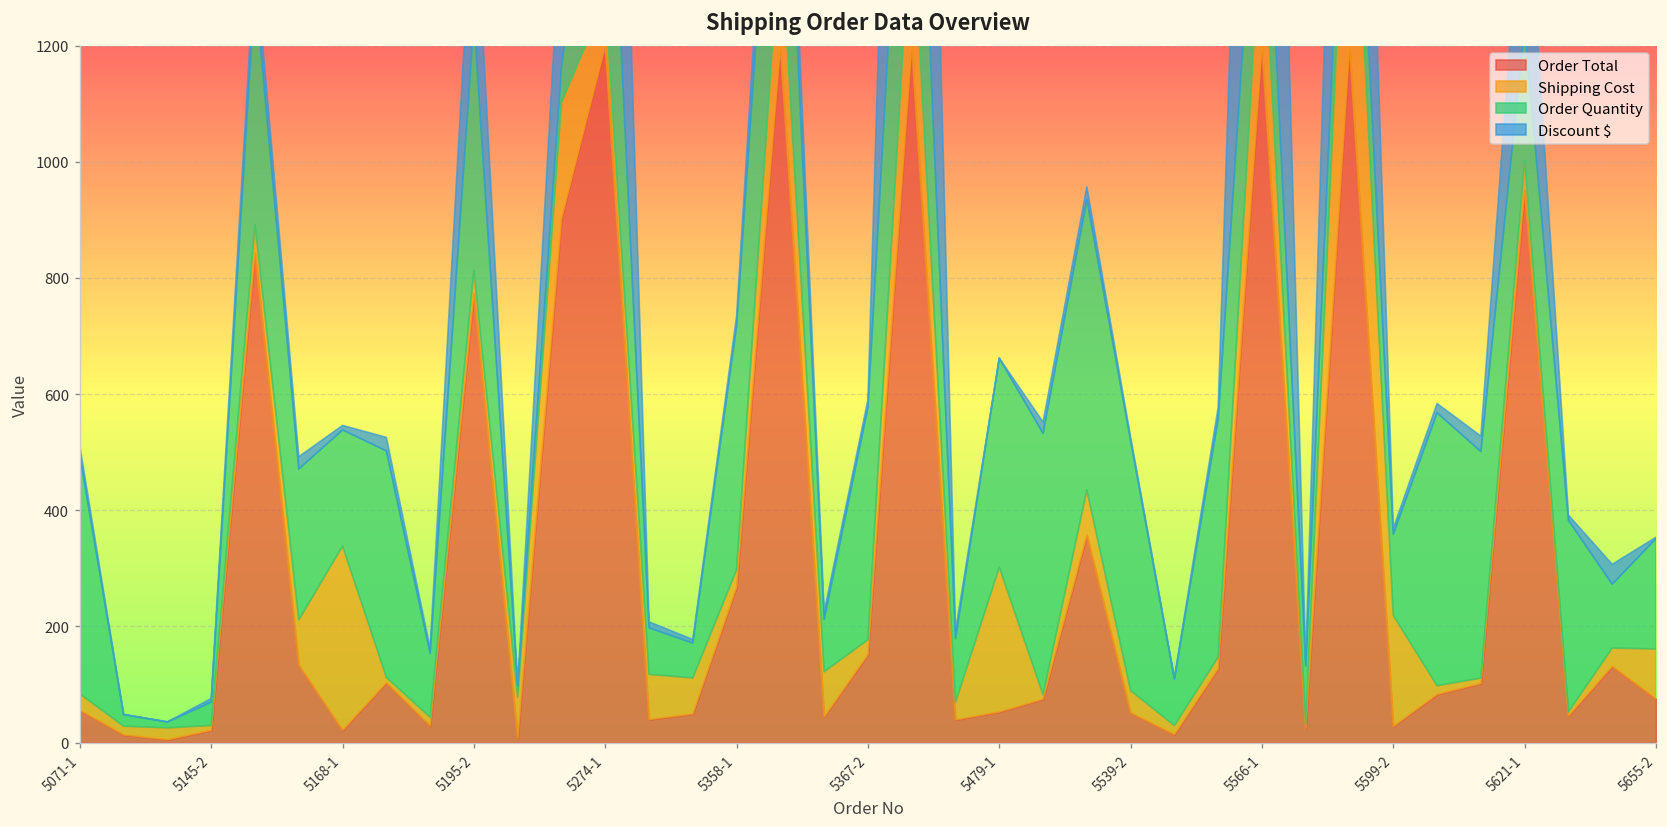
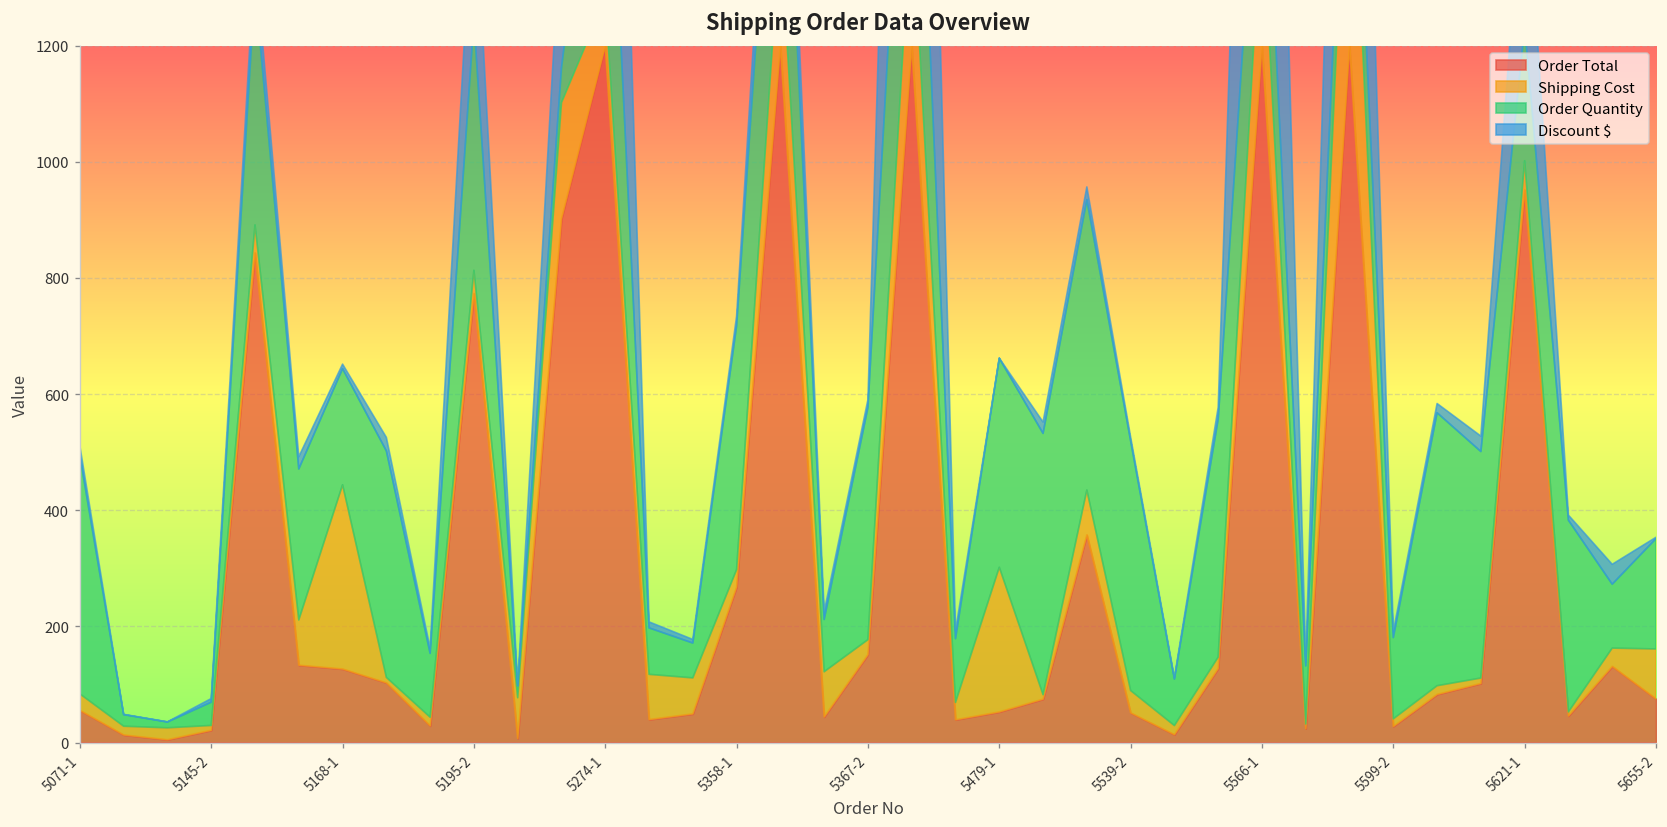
Order Total, 5168-1: 20 -> 130
Shipping Cost, 5599-2: 190 -> 10
